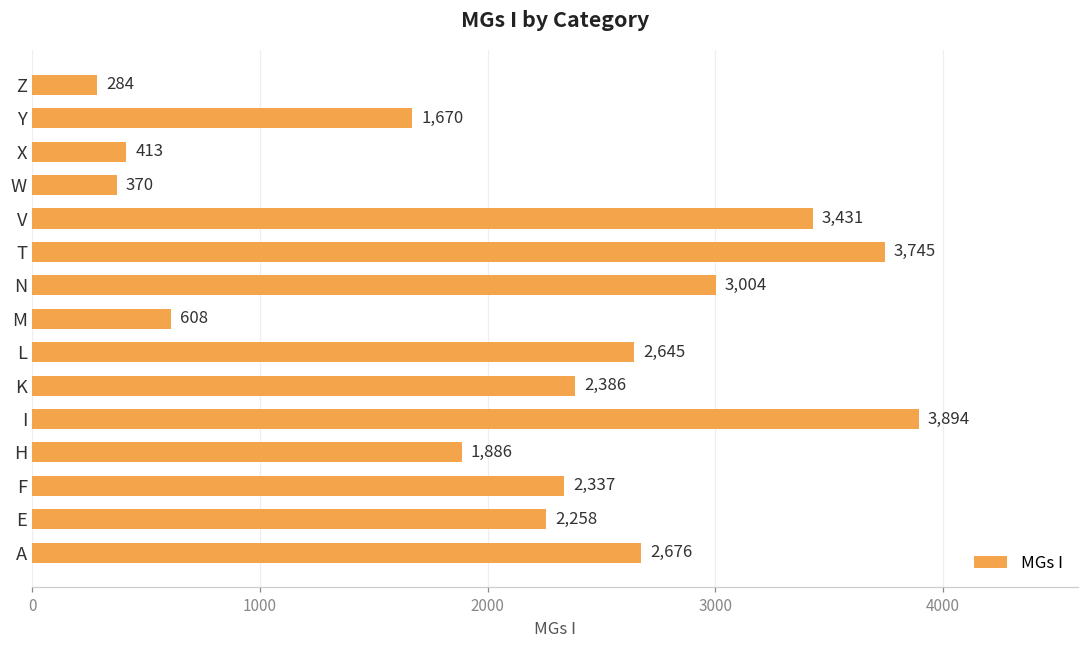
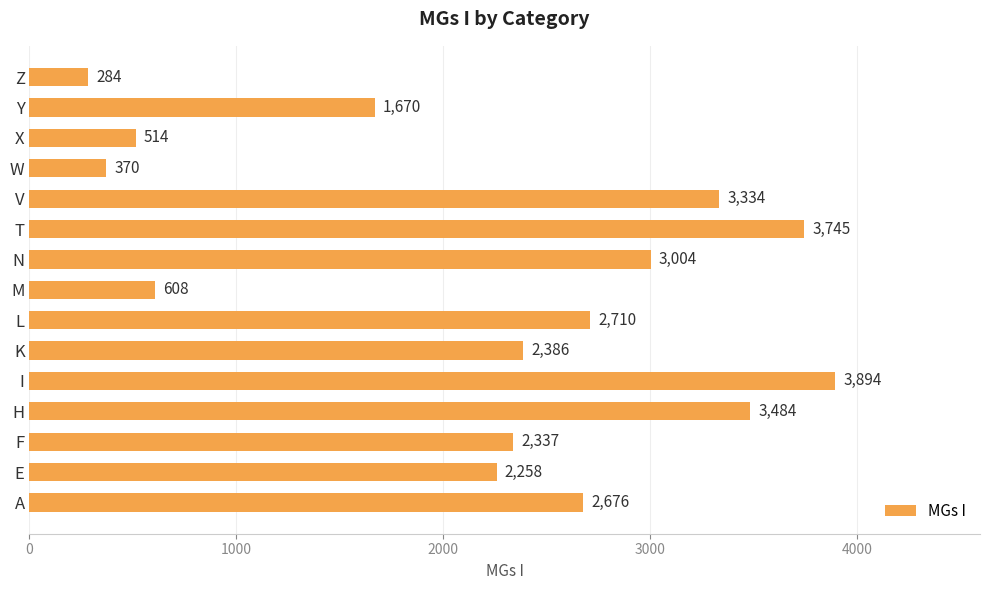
X: 413 -> 514
V: 3,431 -> 3,334
L: 2,645 -> 2,710
H: 1,886 -> 3,484
